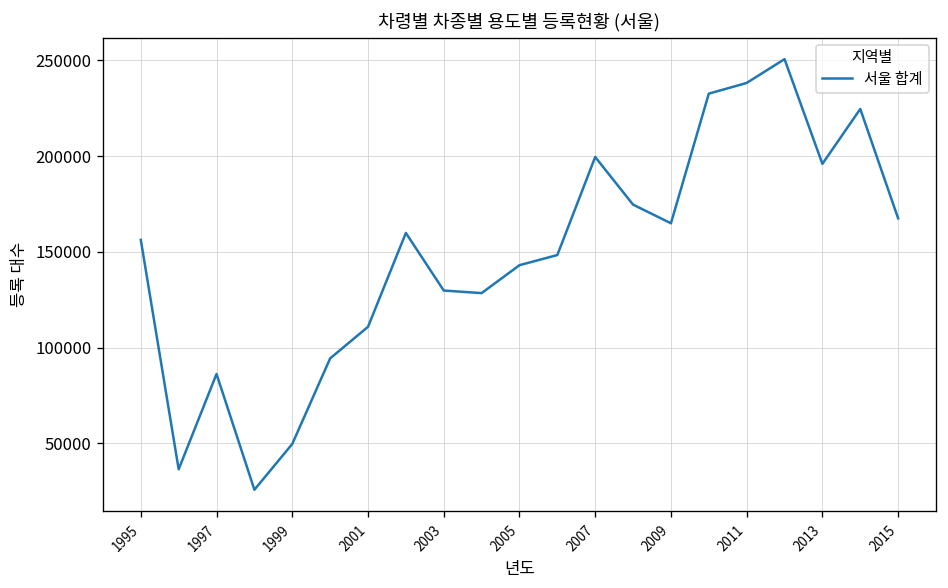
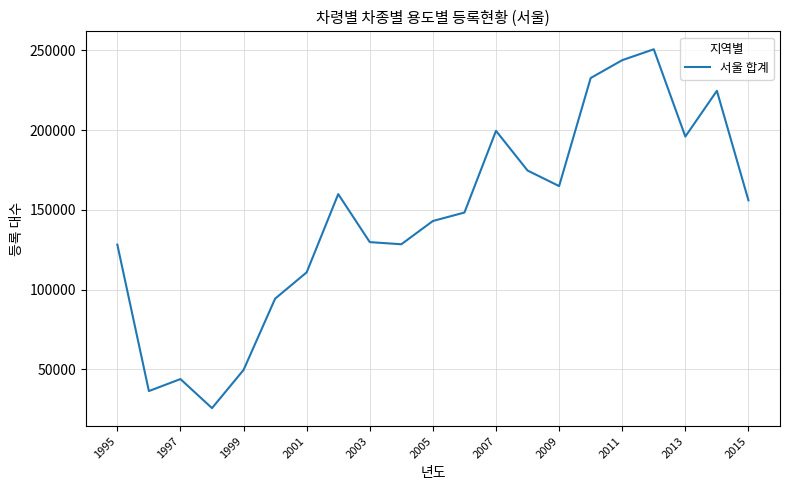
1995: 156000 -> 128000
1997: 86000 -> 44000
2011: 238000 -> 244000
2015: 167000 -> 156000
